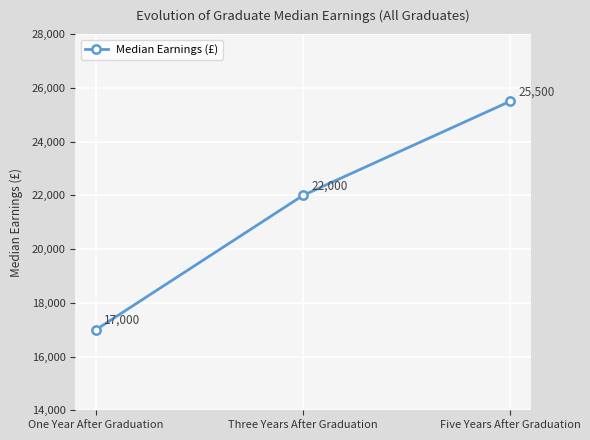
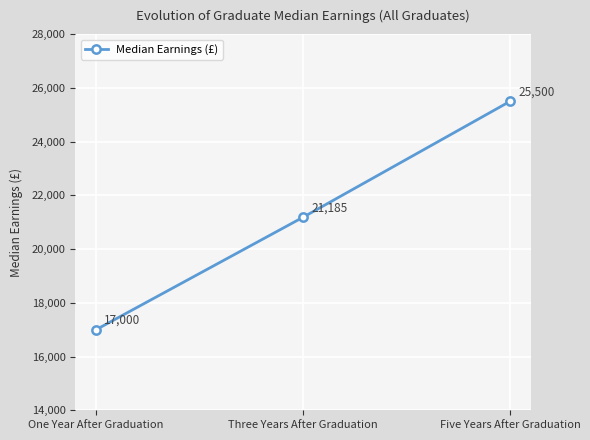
Three Years After Graduation: 22,000 -> 21,185
